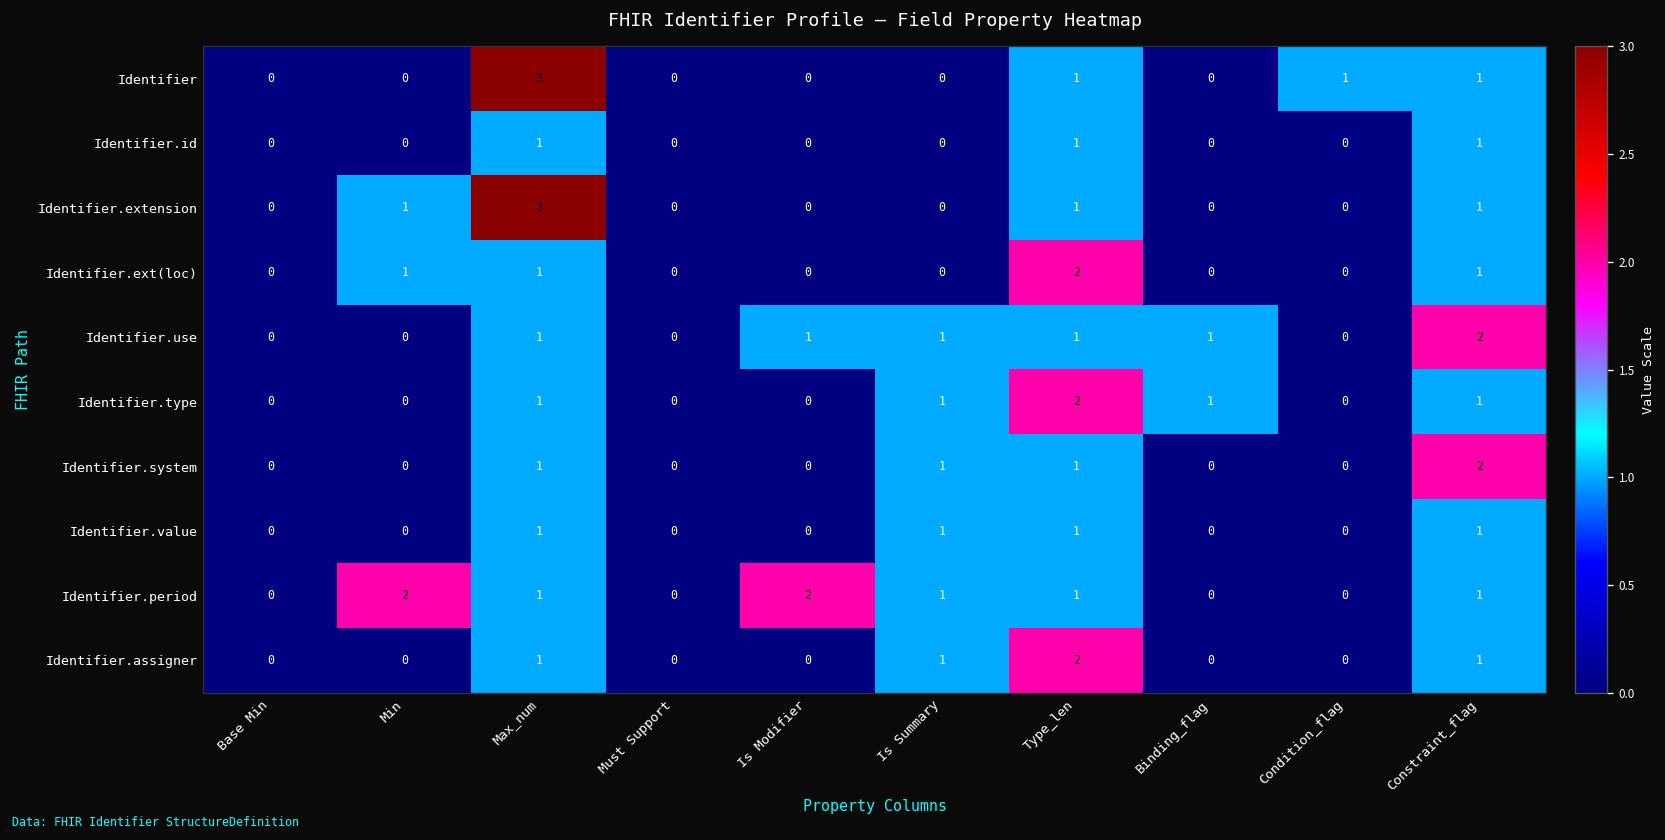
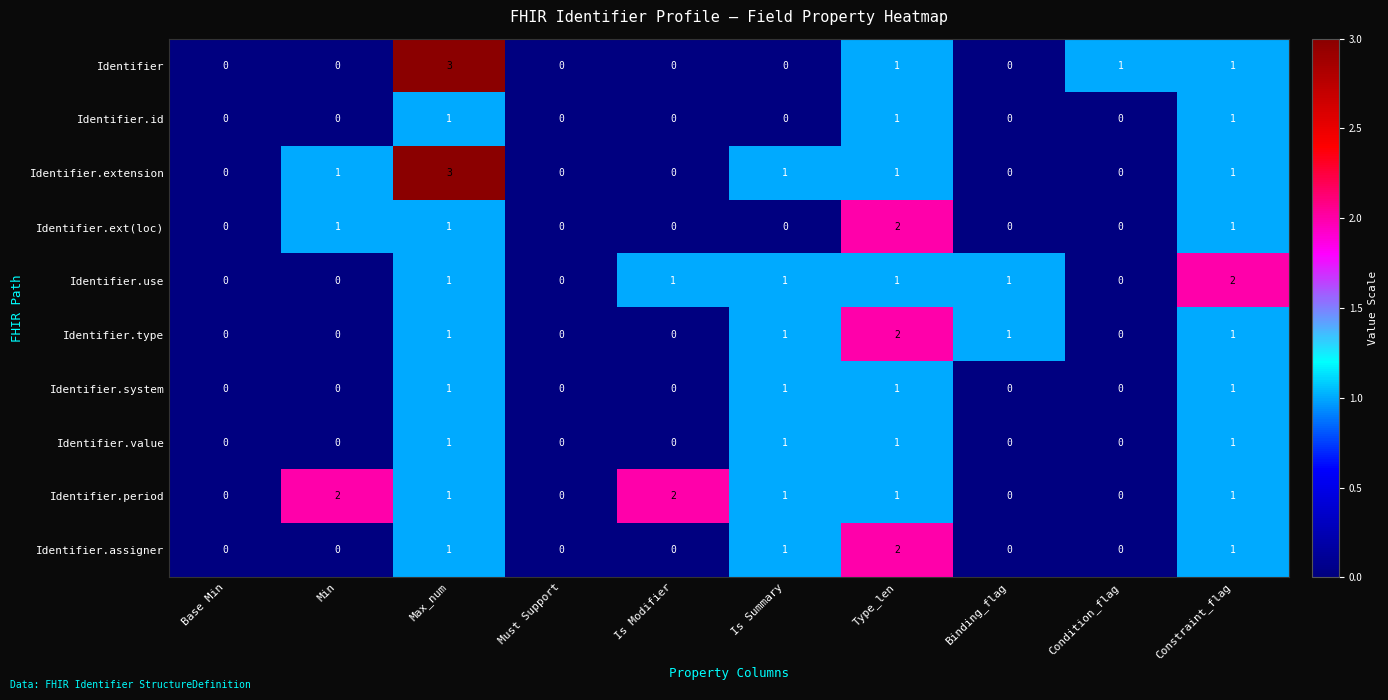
Identifier.extension, Is Summary: 0 -> 1
Identifier.system, Constraint_flag: 2 -> 1
